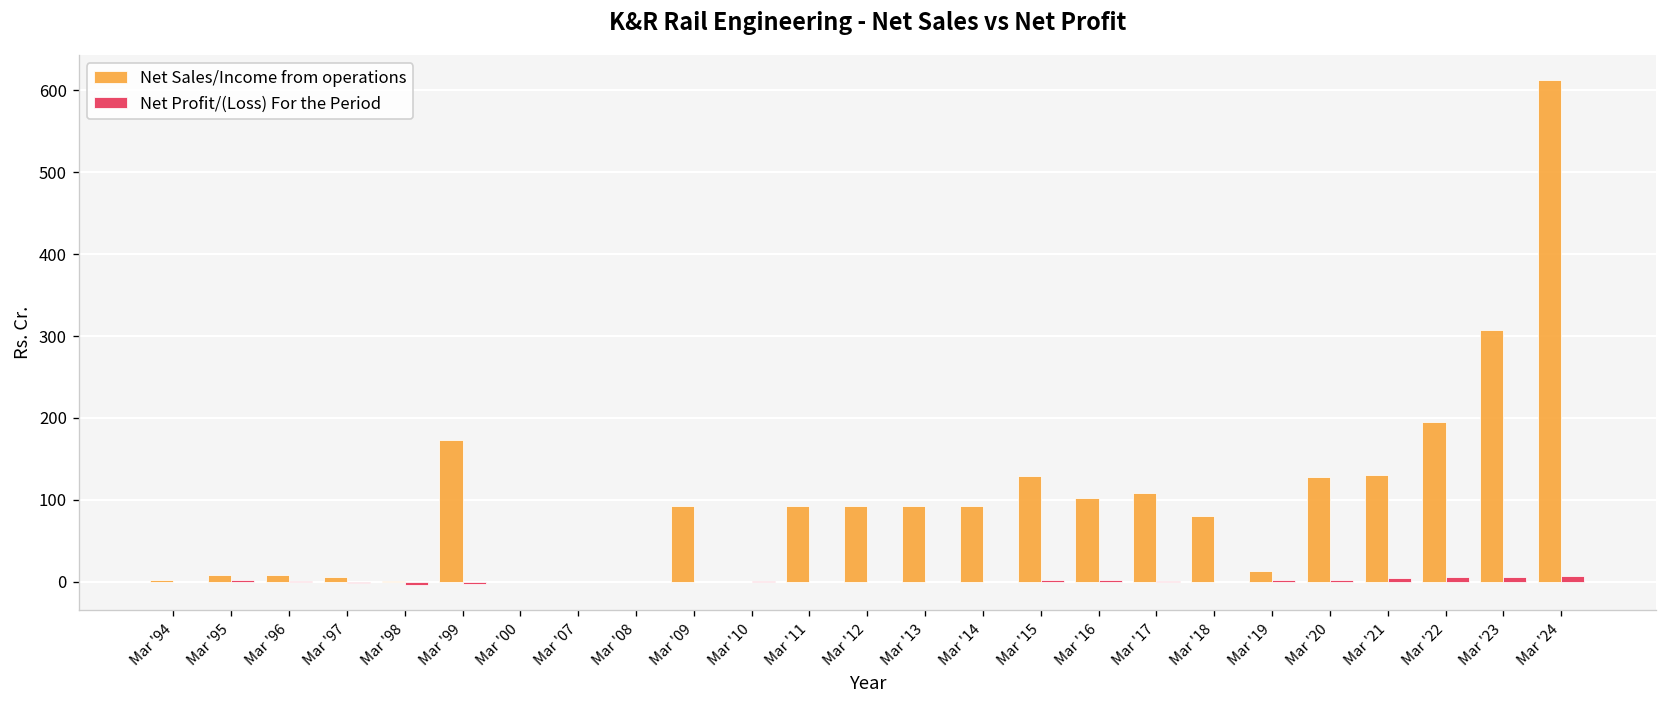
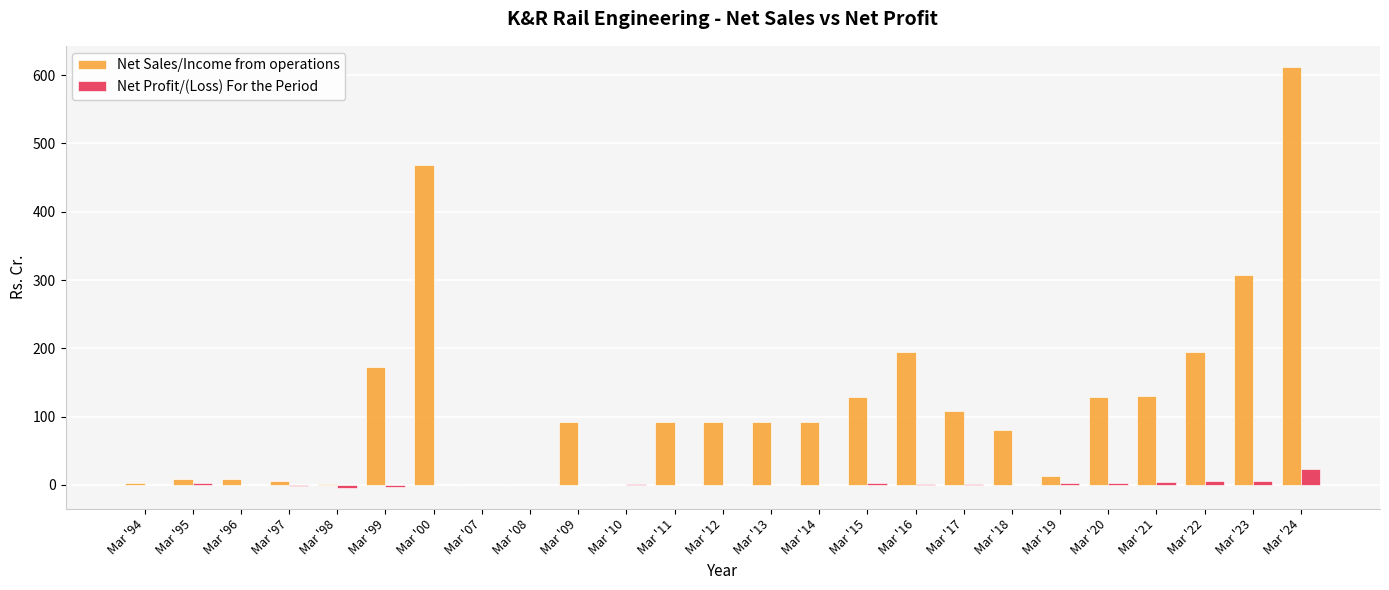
Net Sales/Income from operations, Mar '00: 0 -> 470
Net Sales/Income from operations, Mar '16: 100 -> 190
Net Profit/(Loss) For the Period, Mar '24: 10 -> 20
